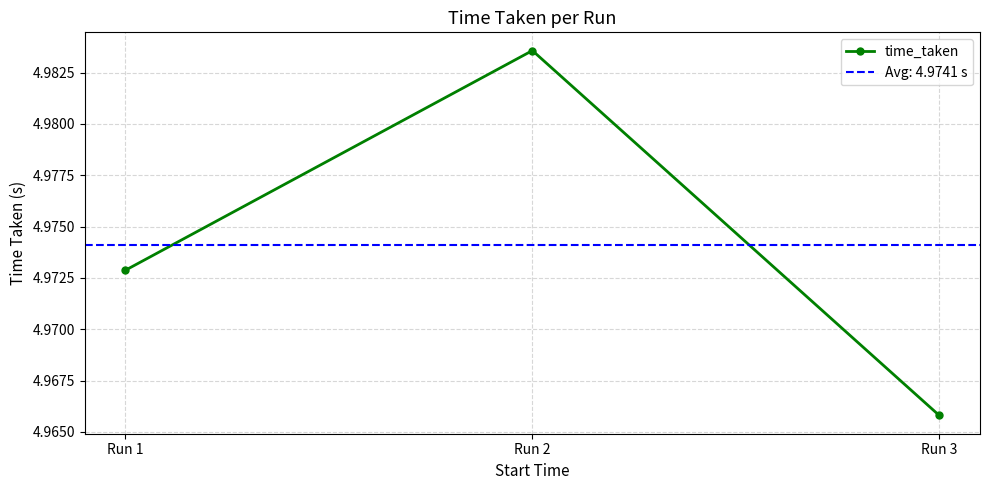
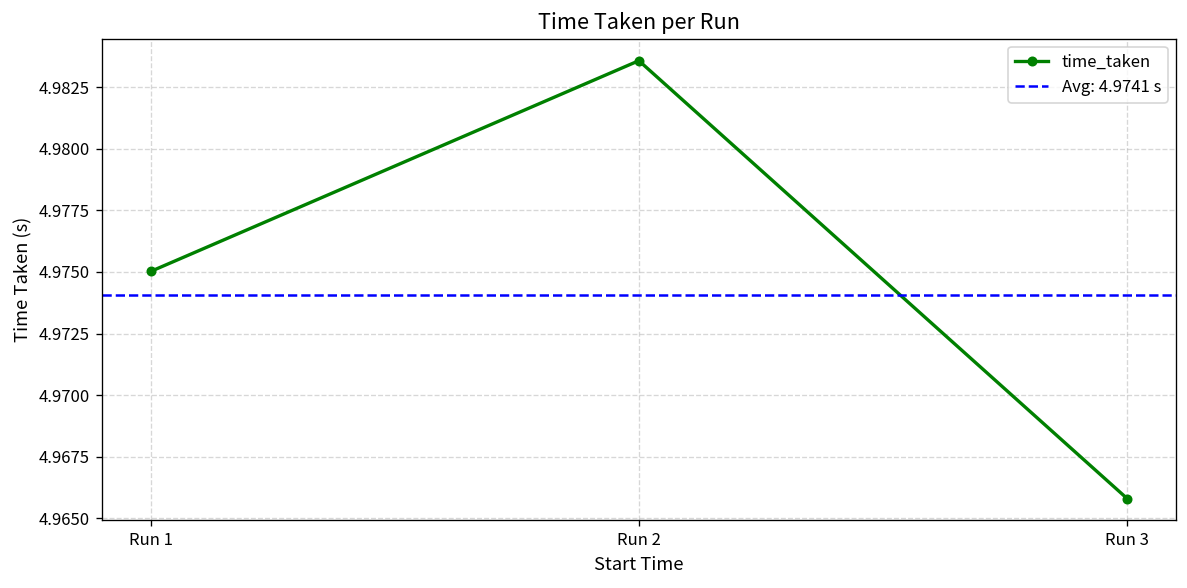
Run 1: 4.9729 -> 4.9750
